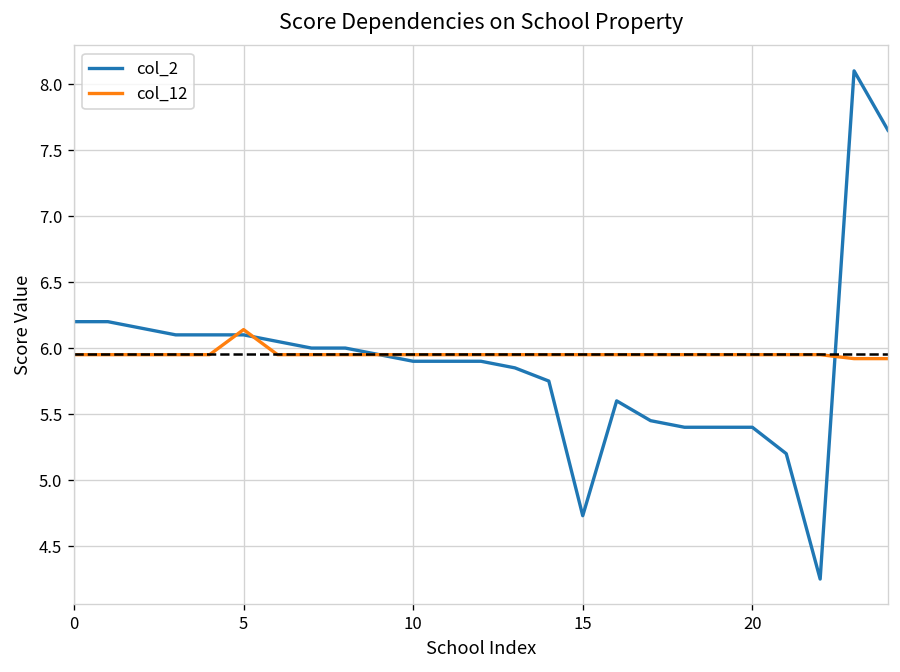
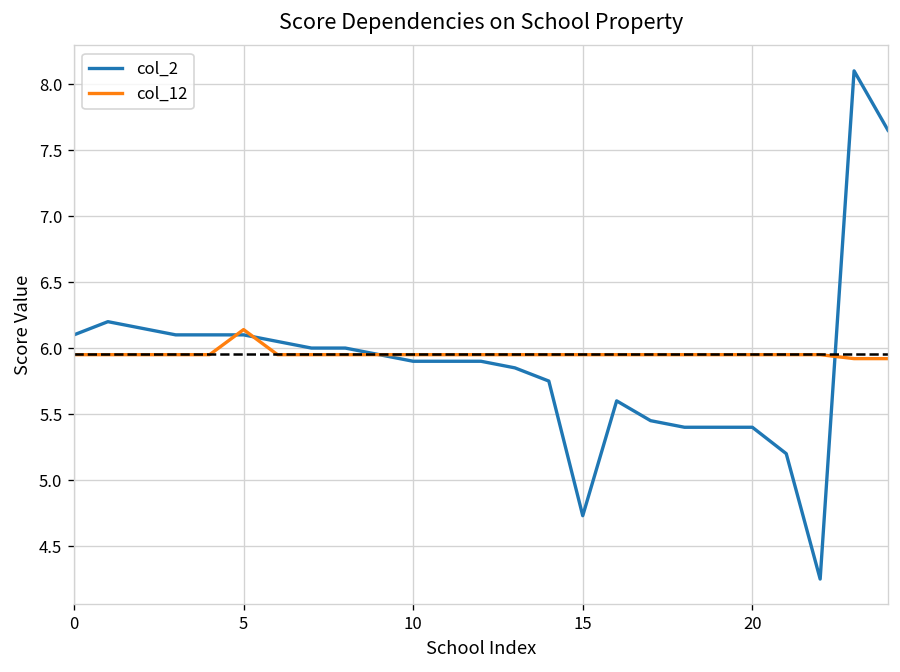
col_2, 0: 6.2 -> 6.1
